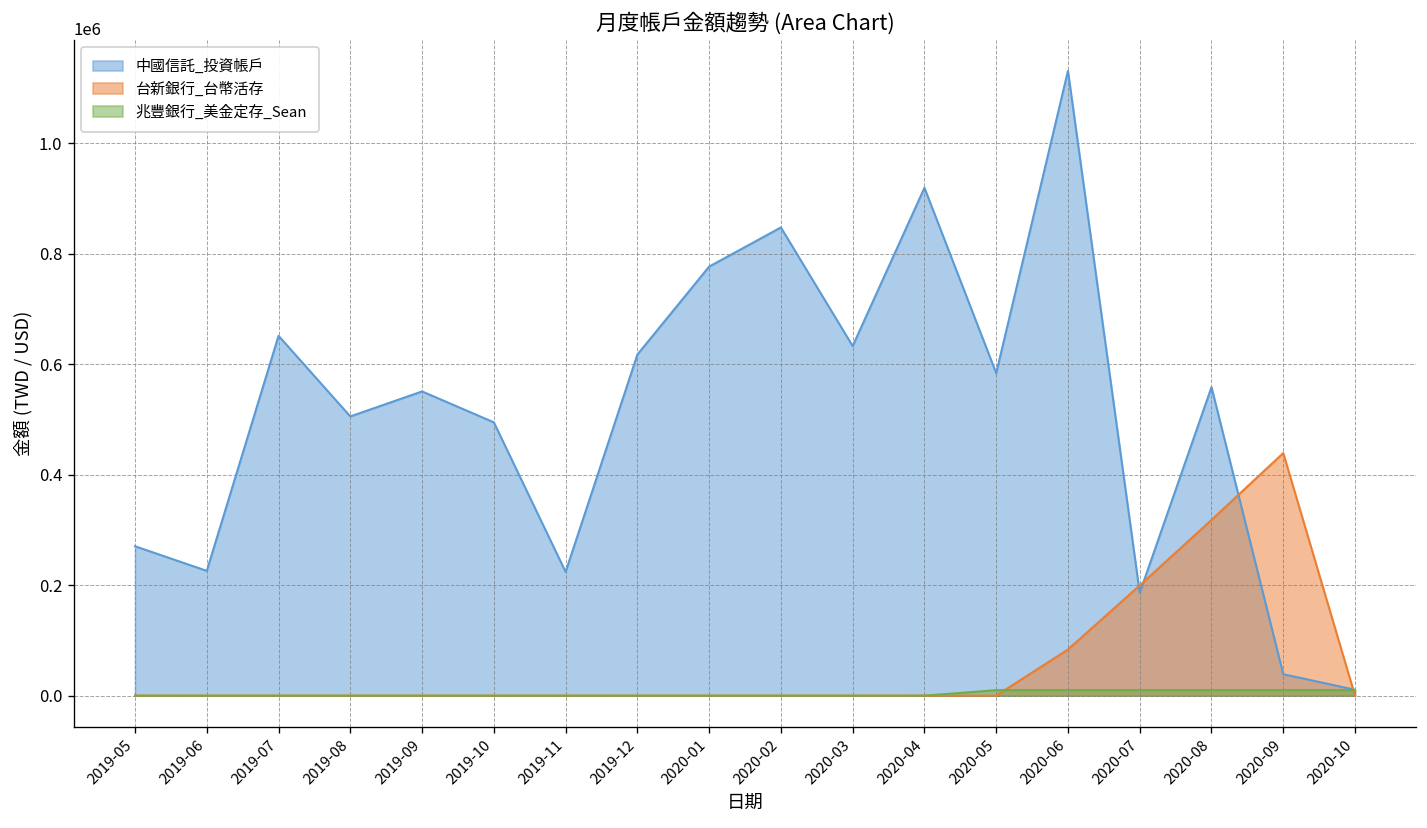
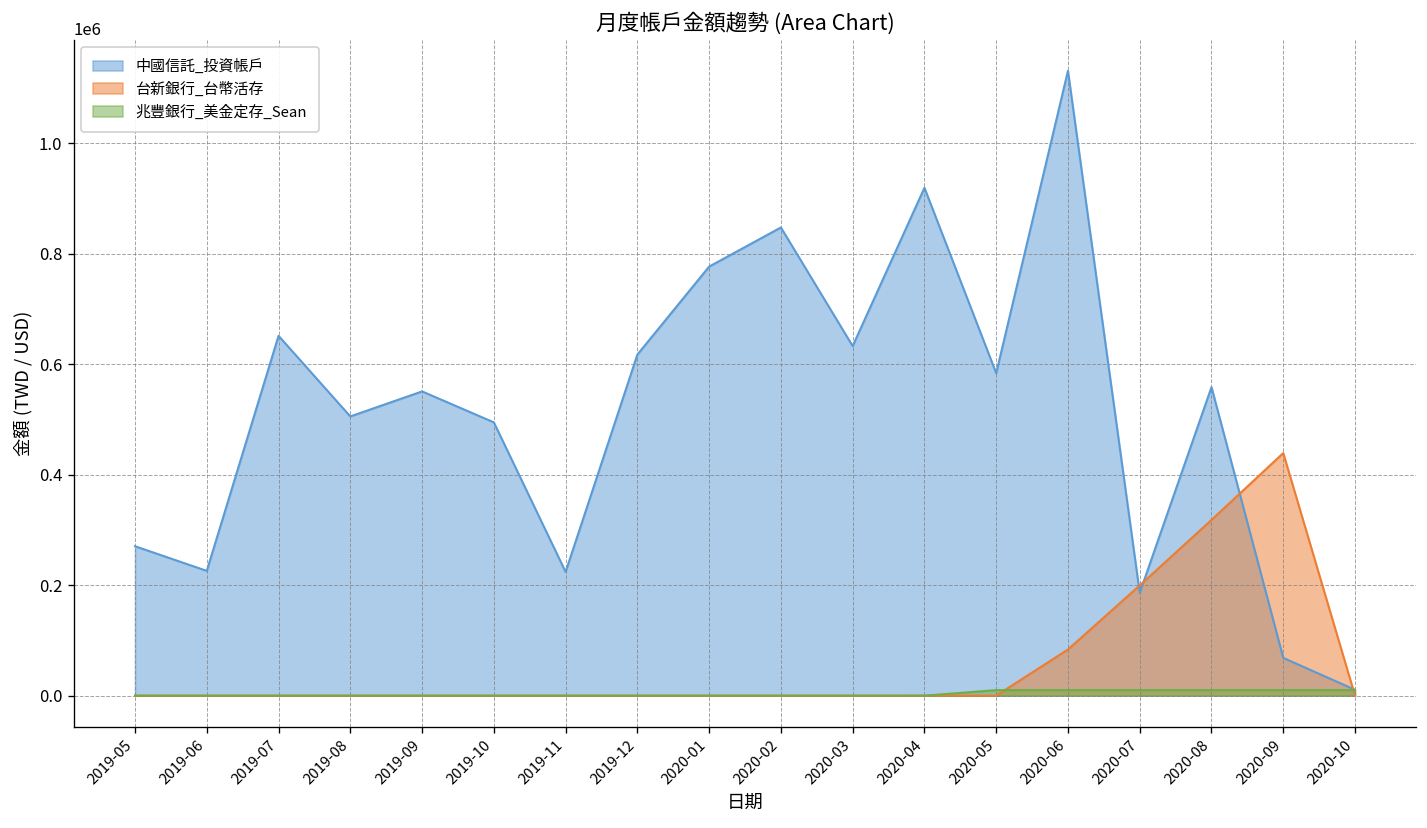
中國信託_投資帳戶, 2020-09: 40000 -> 70000
